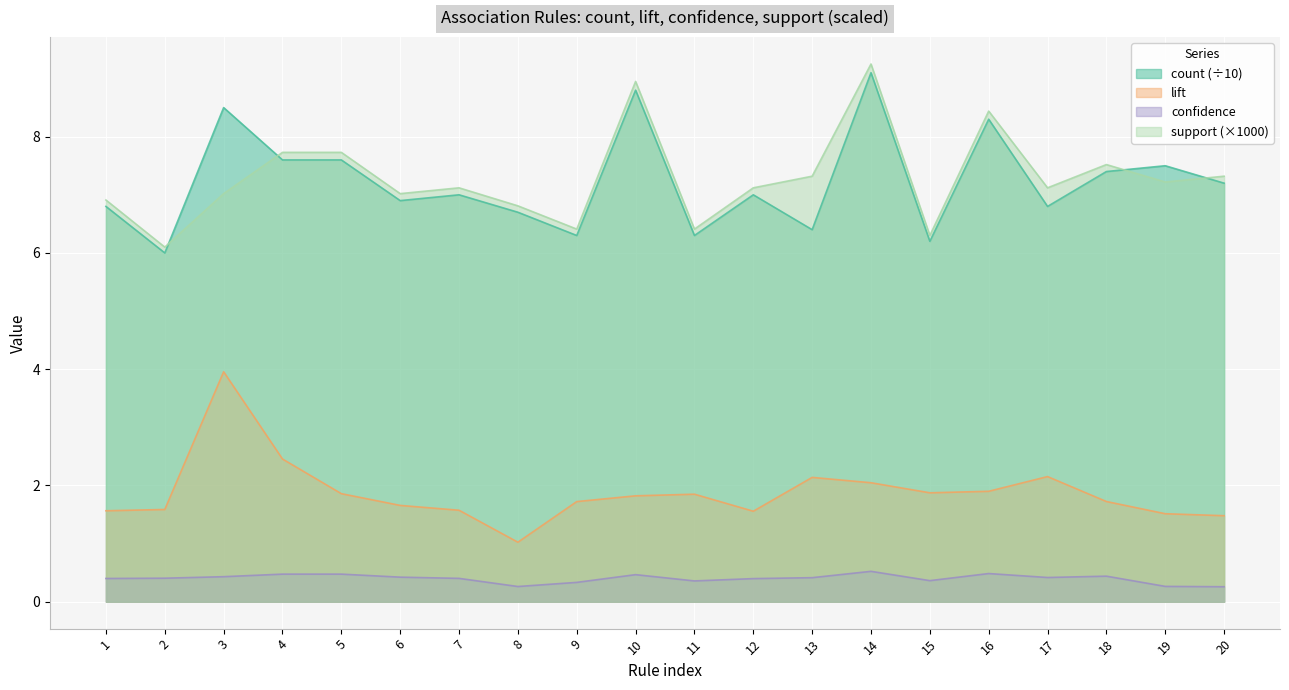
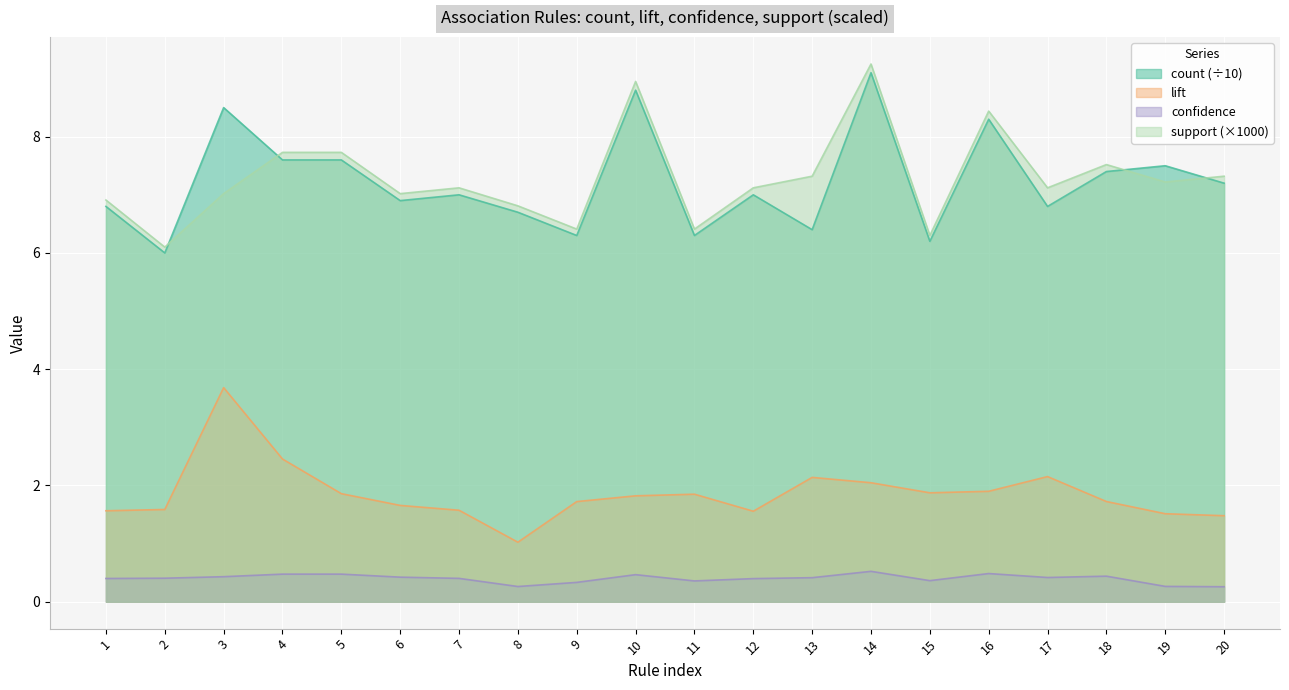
lift, 3: 4.0 -> 3.7
